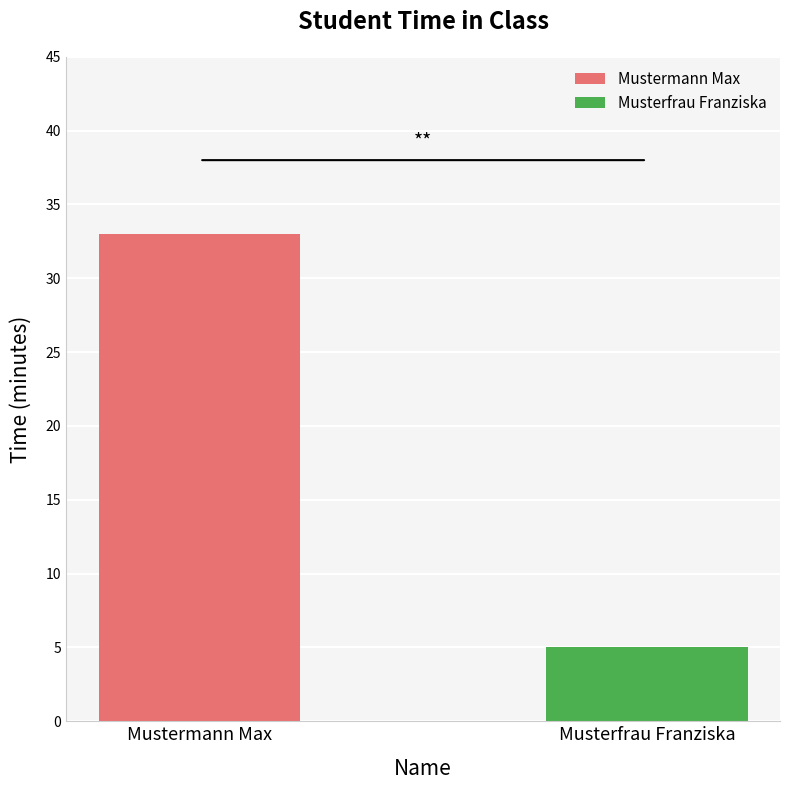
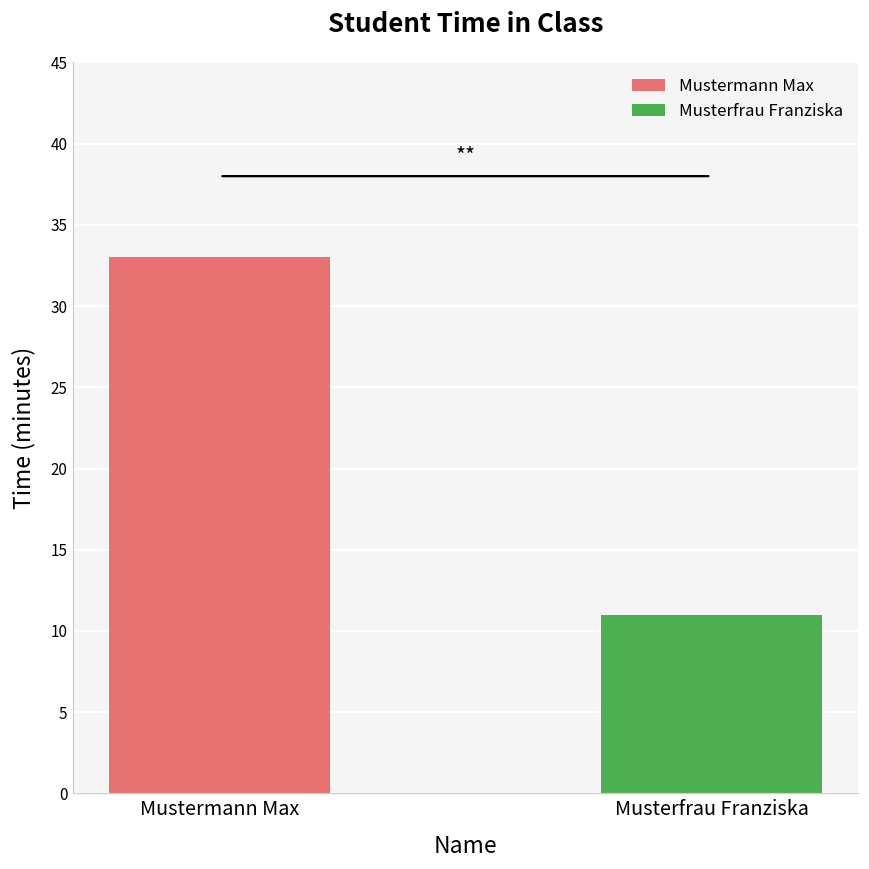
Musterfrau Franziska: 5 -> 11
